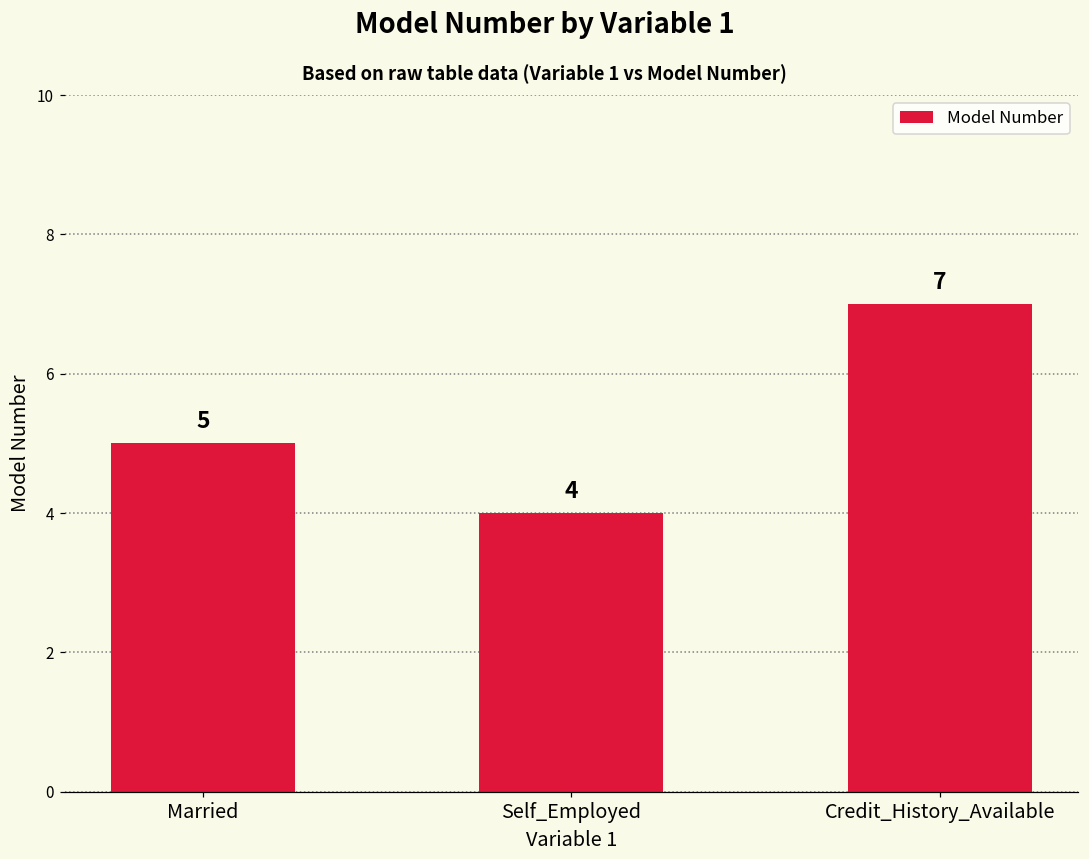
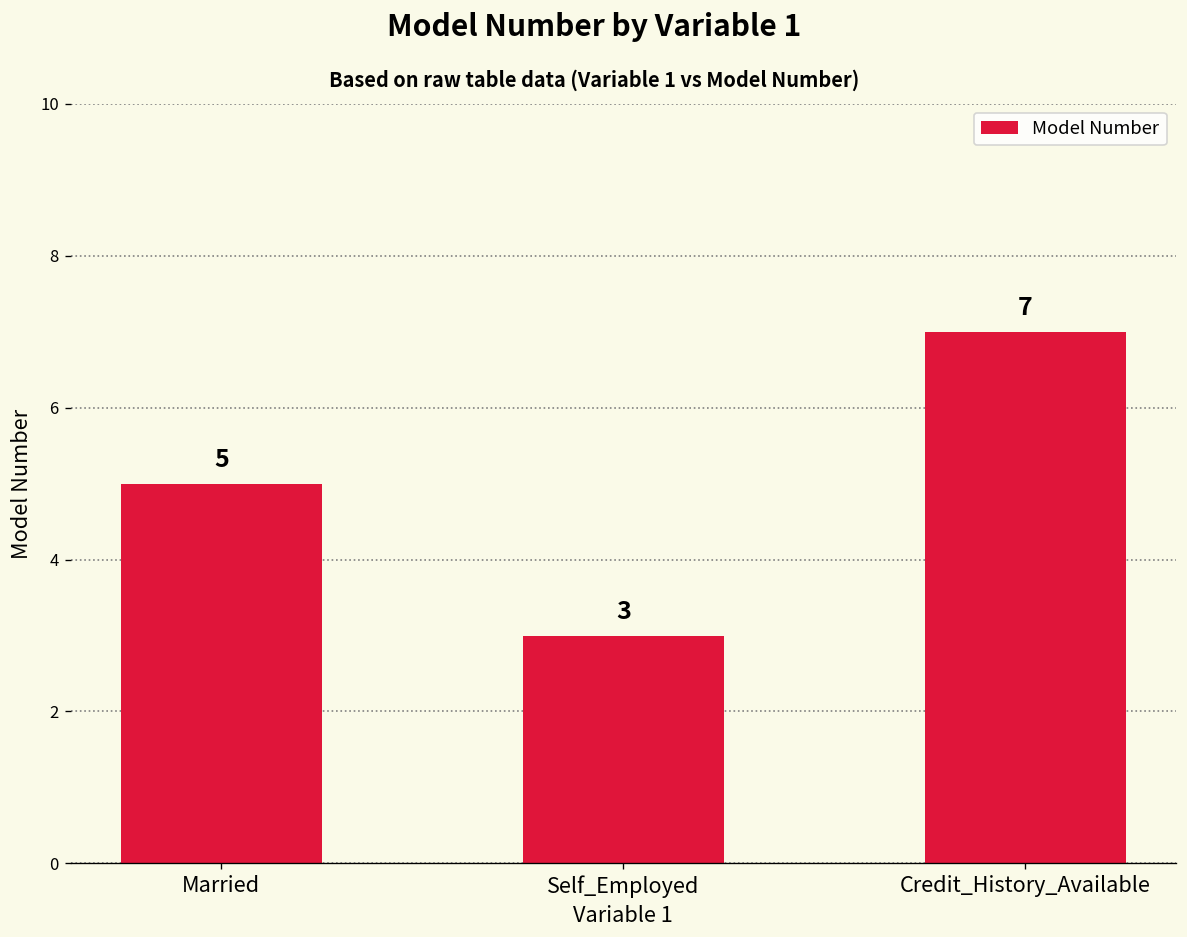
Self_Employed: 4 -> 3
